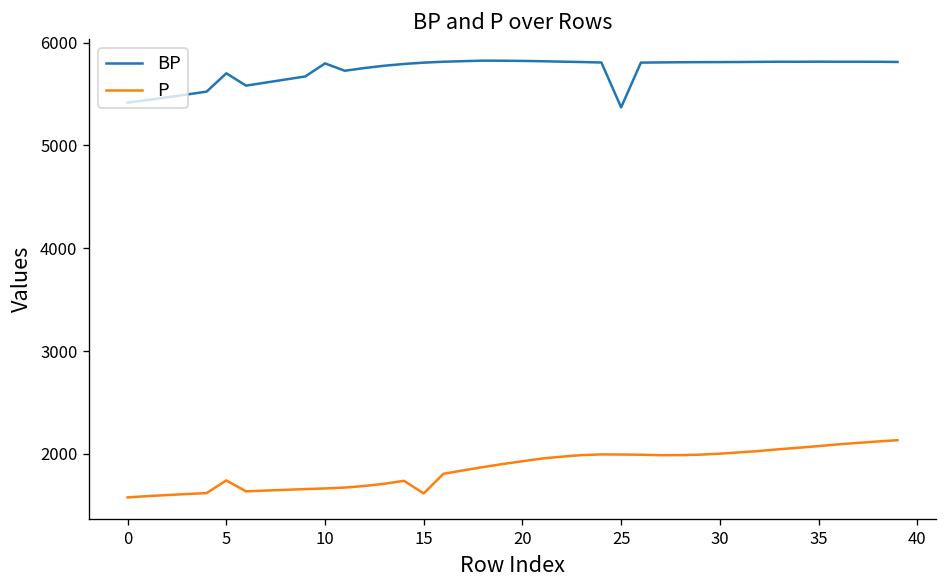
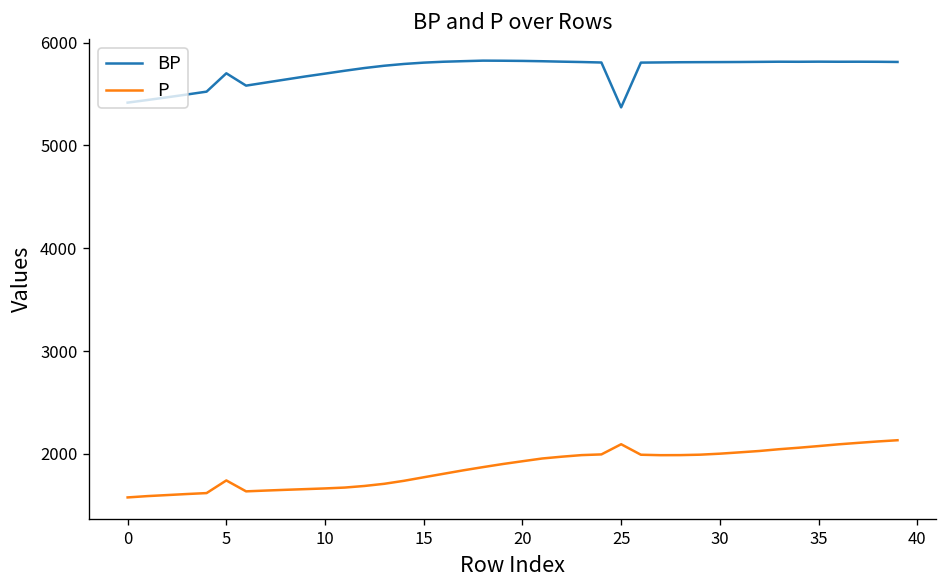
BP, 10: 5800 -> 5700
P, 15: 1600 -> 1800
P, 25: 2000 -> 2100
